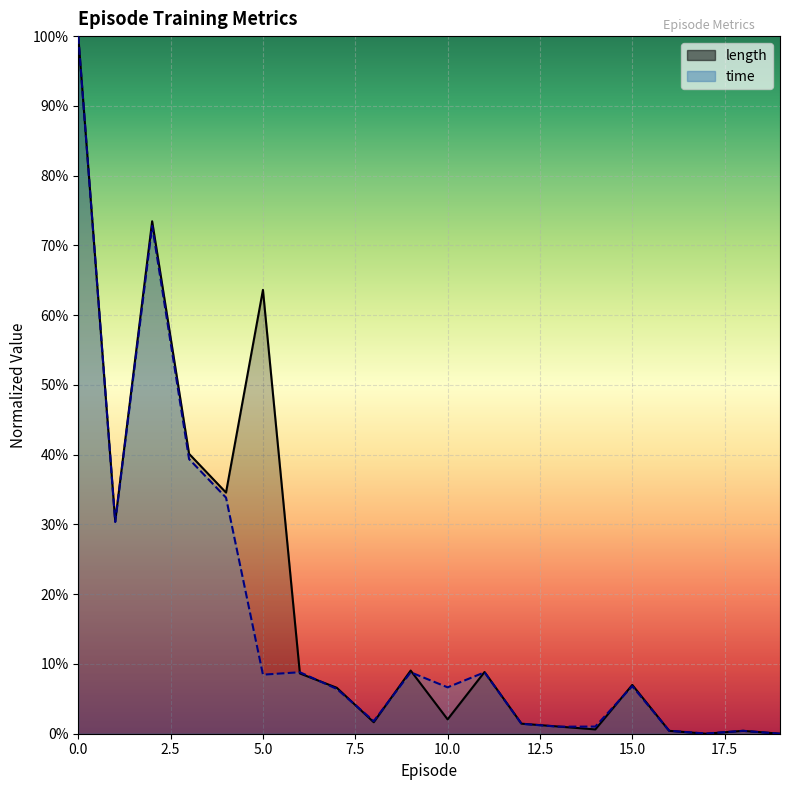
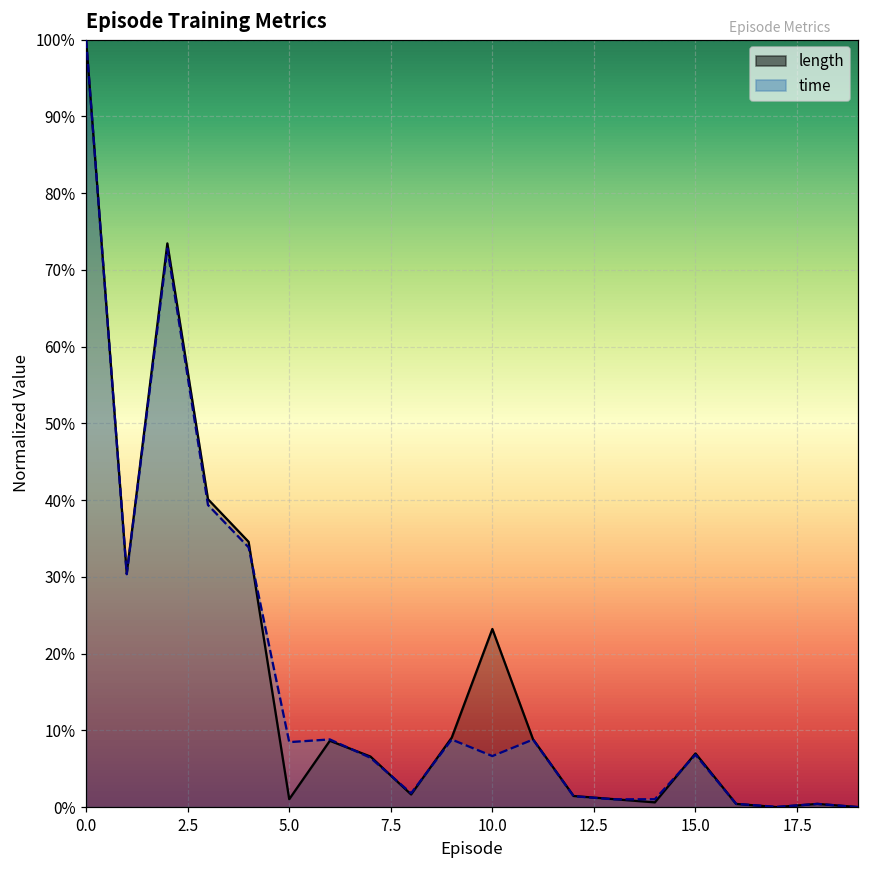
length, 5.0: 64% -> 1%
length, 10.0: 2% -> 23%
